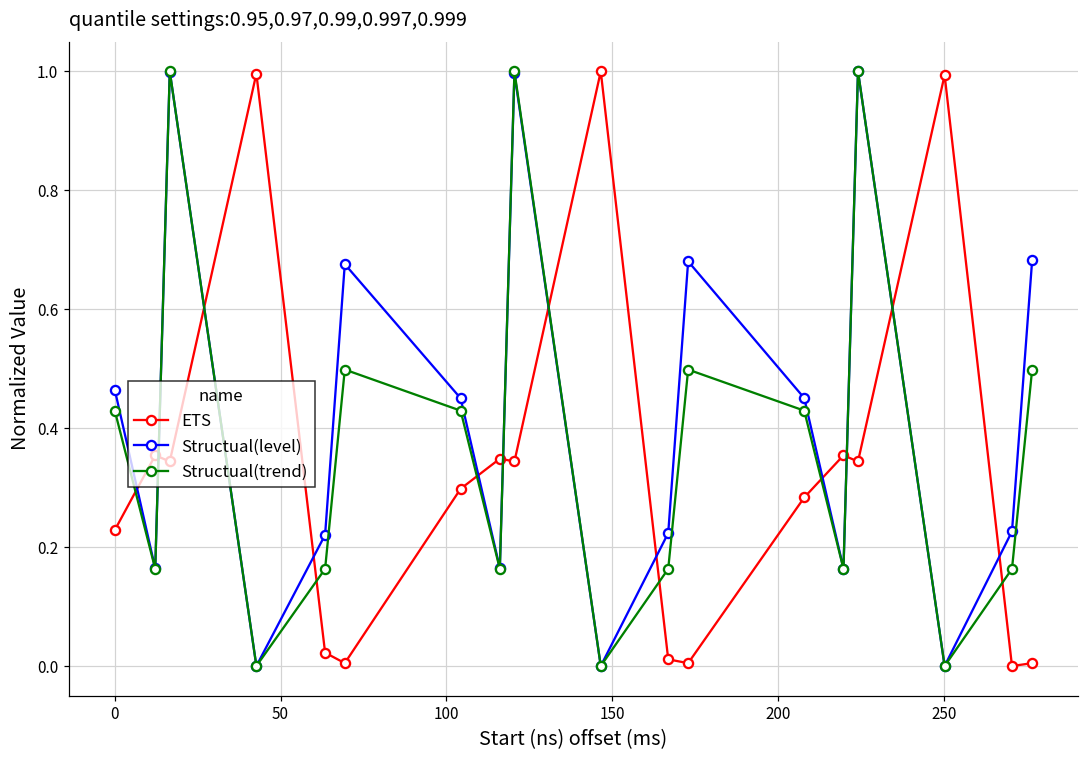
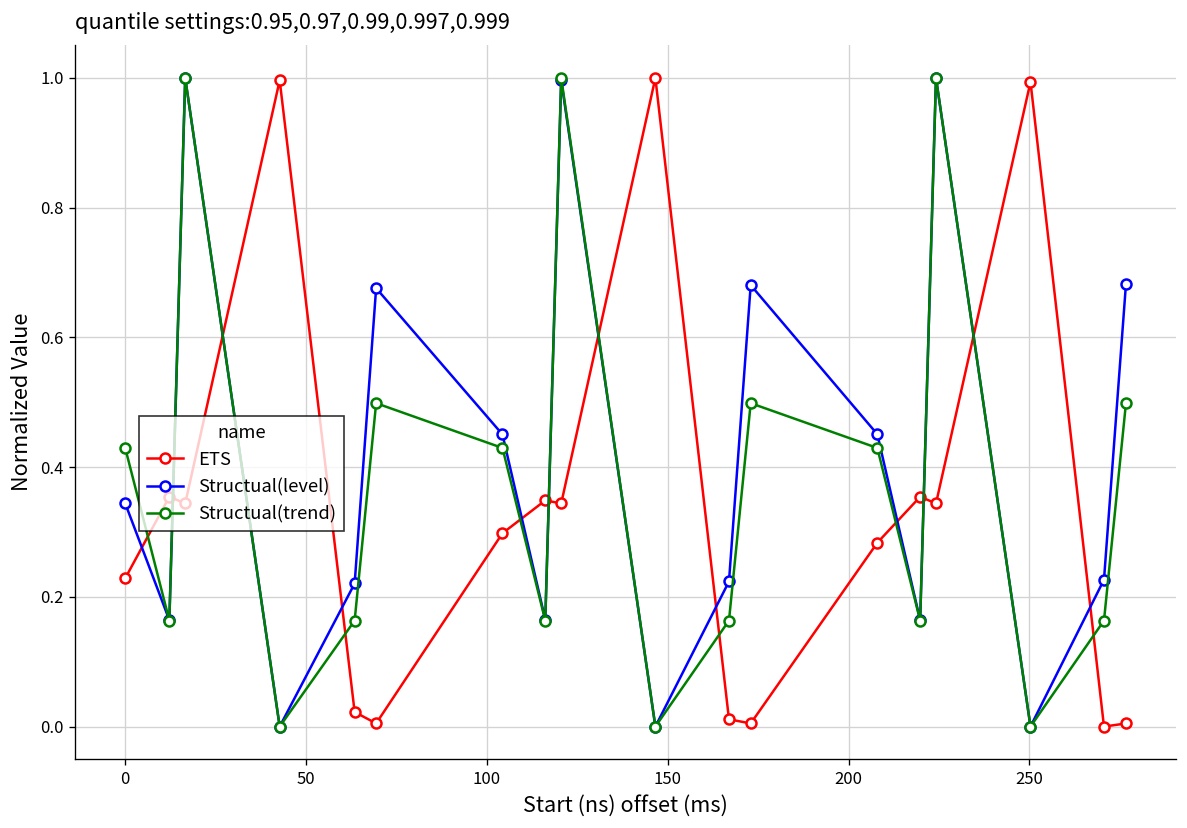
Structual(level), 0: 0.46 -> 0.34
